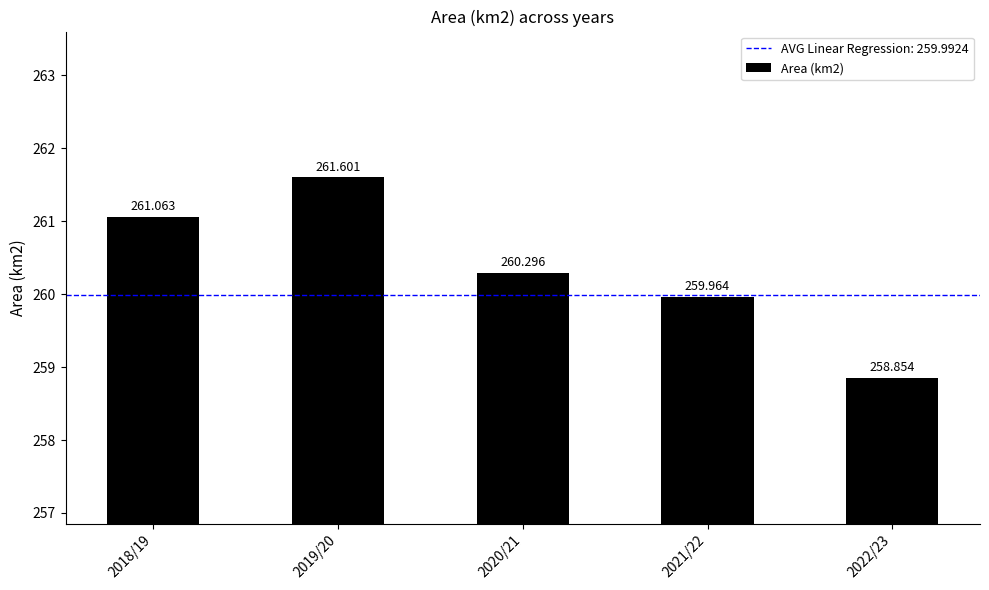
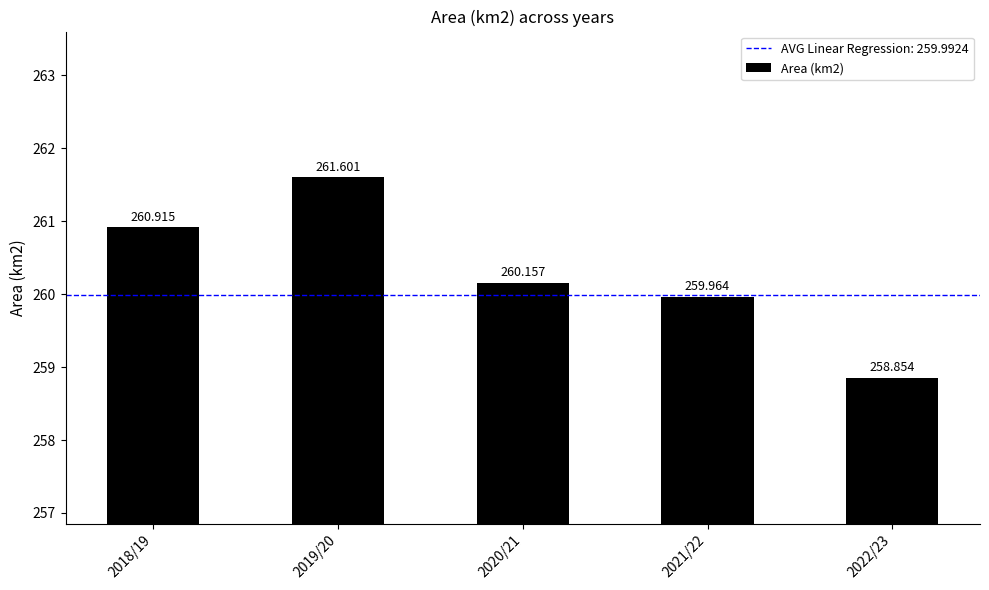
2018/19: 261.063 -> 260.915
2020/21: 260.296 -> 260.157
